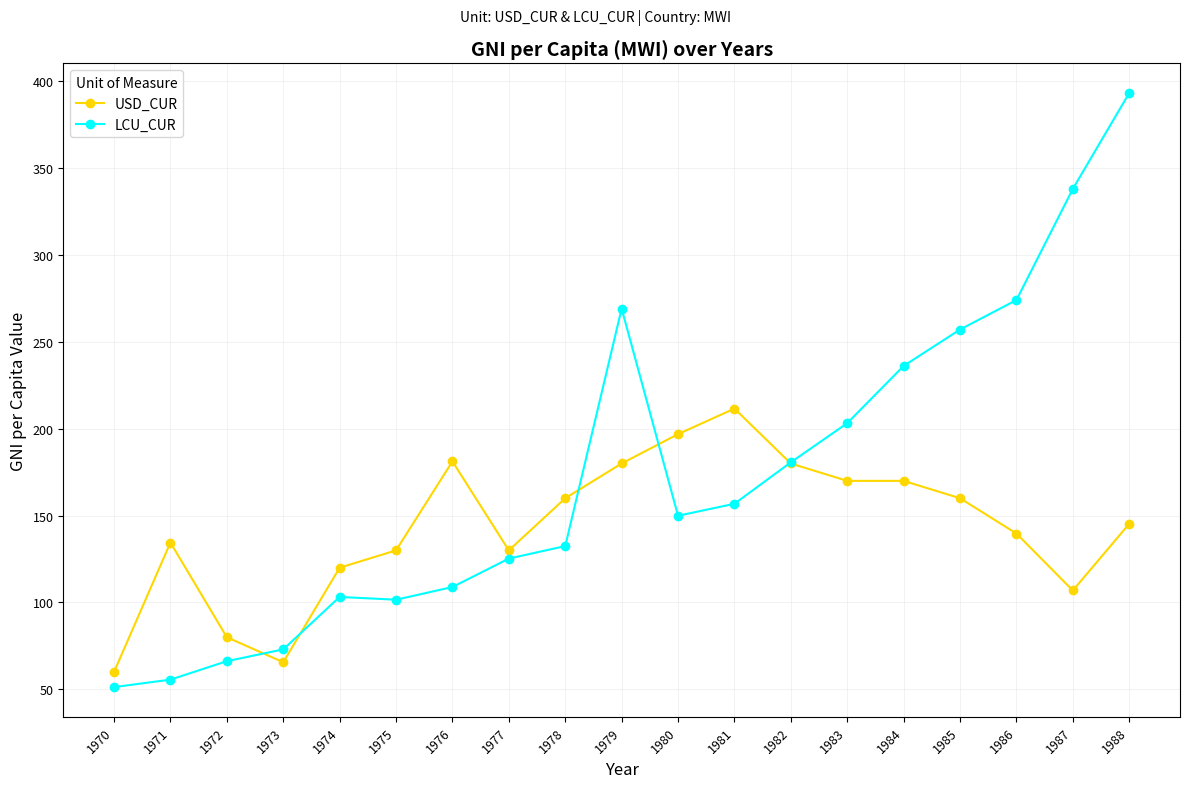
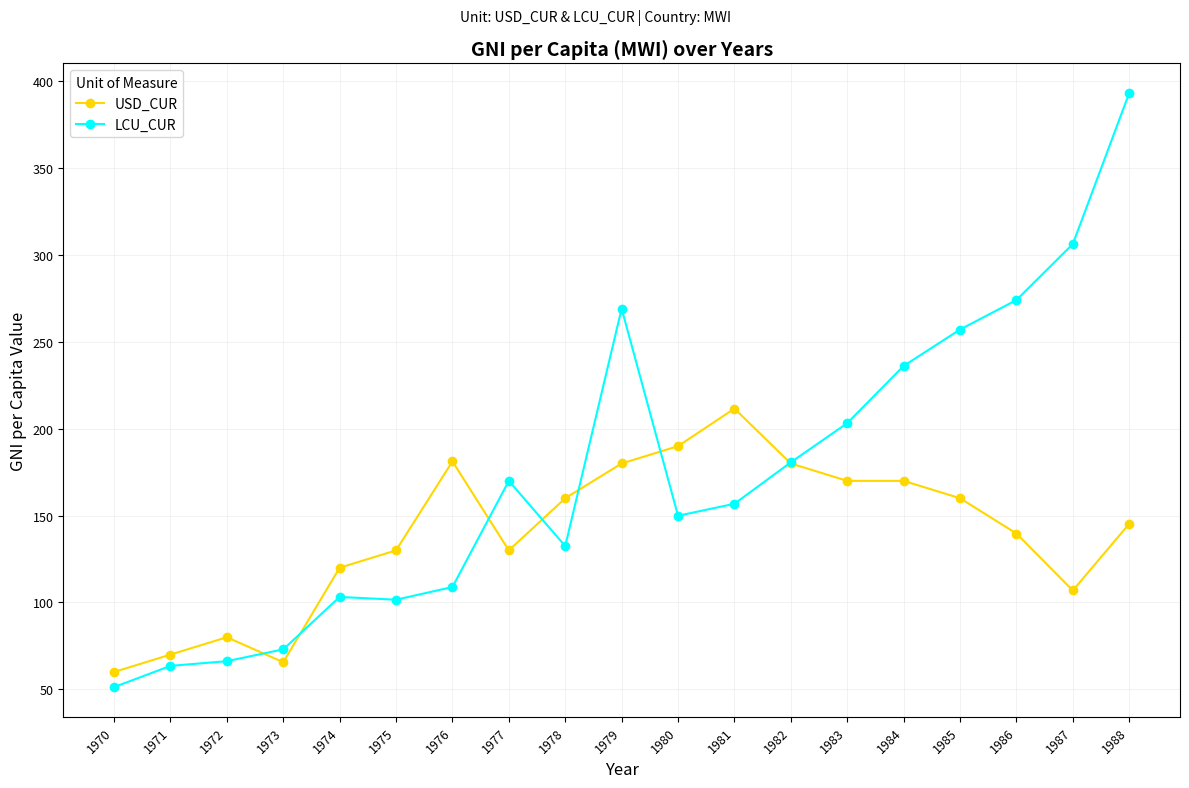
USD_CUR, 1971: 135 -> 70
LCU_CUR, 1971: 56 -> 64
LCU_CUR, 1977: 125 -> 170
USD_CUR, 1980: 197 -> 190
LCU_CUR, 1987: 338 -> 306
